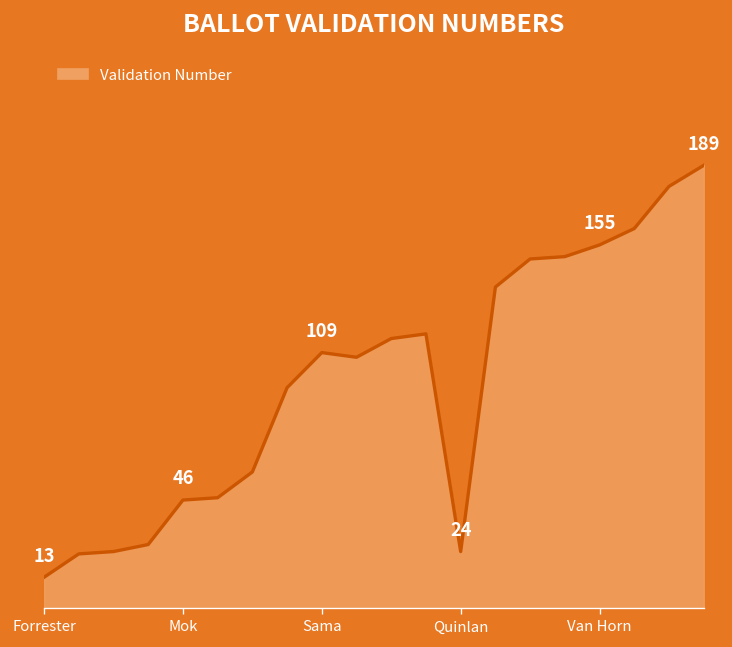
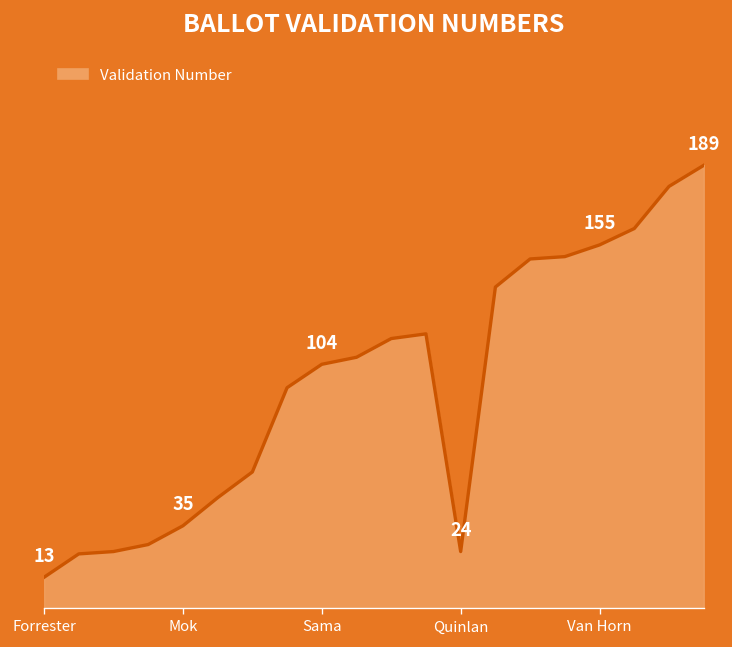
Mok: 46 -> 35
Sama: 109 -> 104
